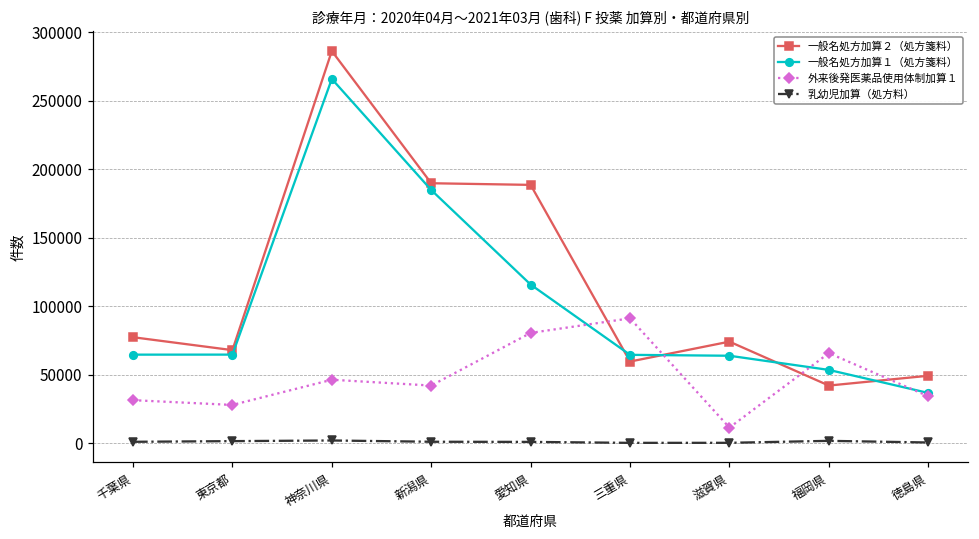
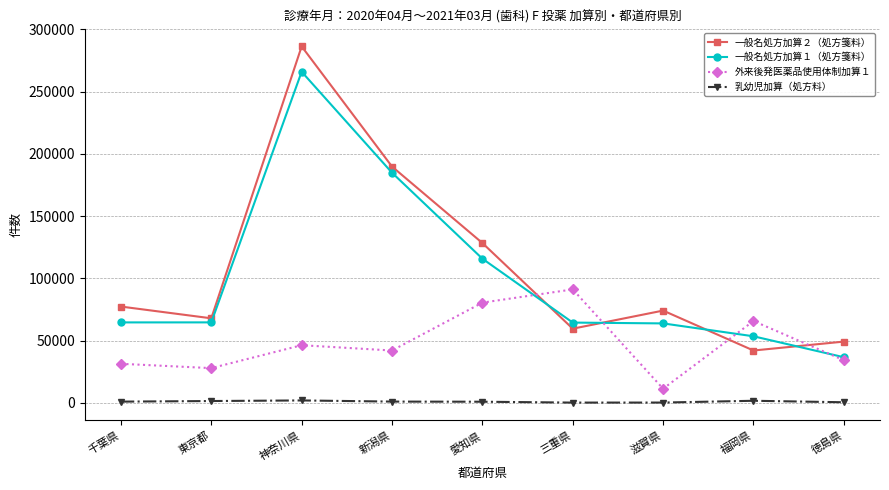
一般名処方加算２（処方箋料）, 愛知県: 189000 -> 128000
